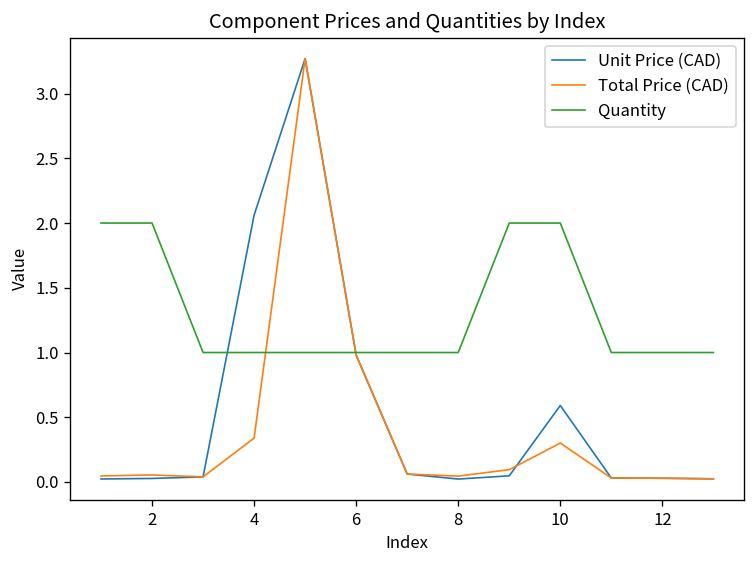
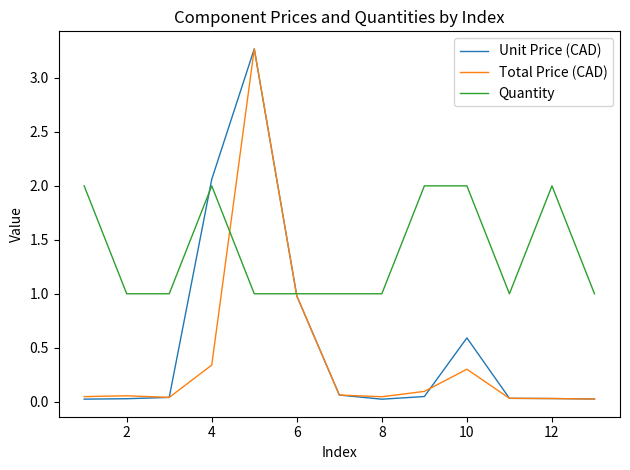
Quantity, 2: 2 -> 1
Quantity, 4: 1 -> 2
Quantity, 12: 1 -> 2
